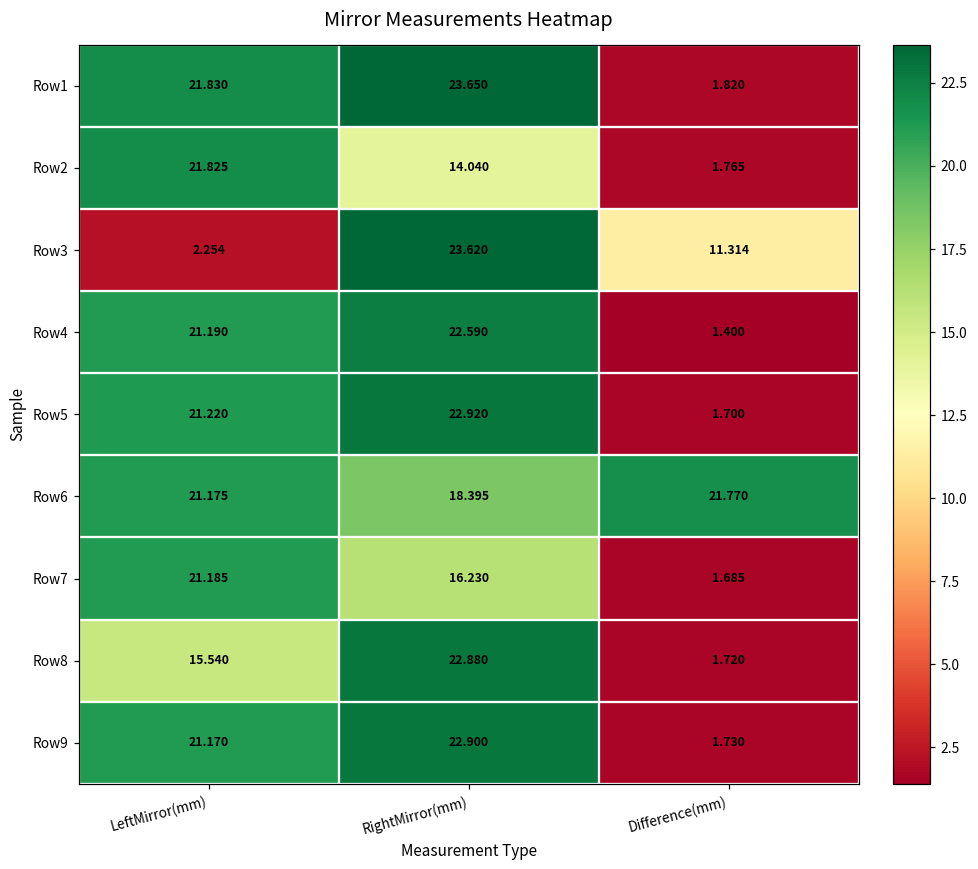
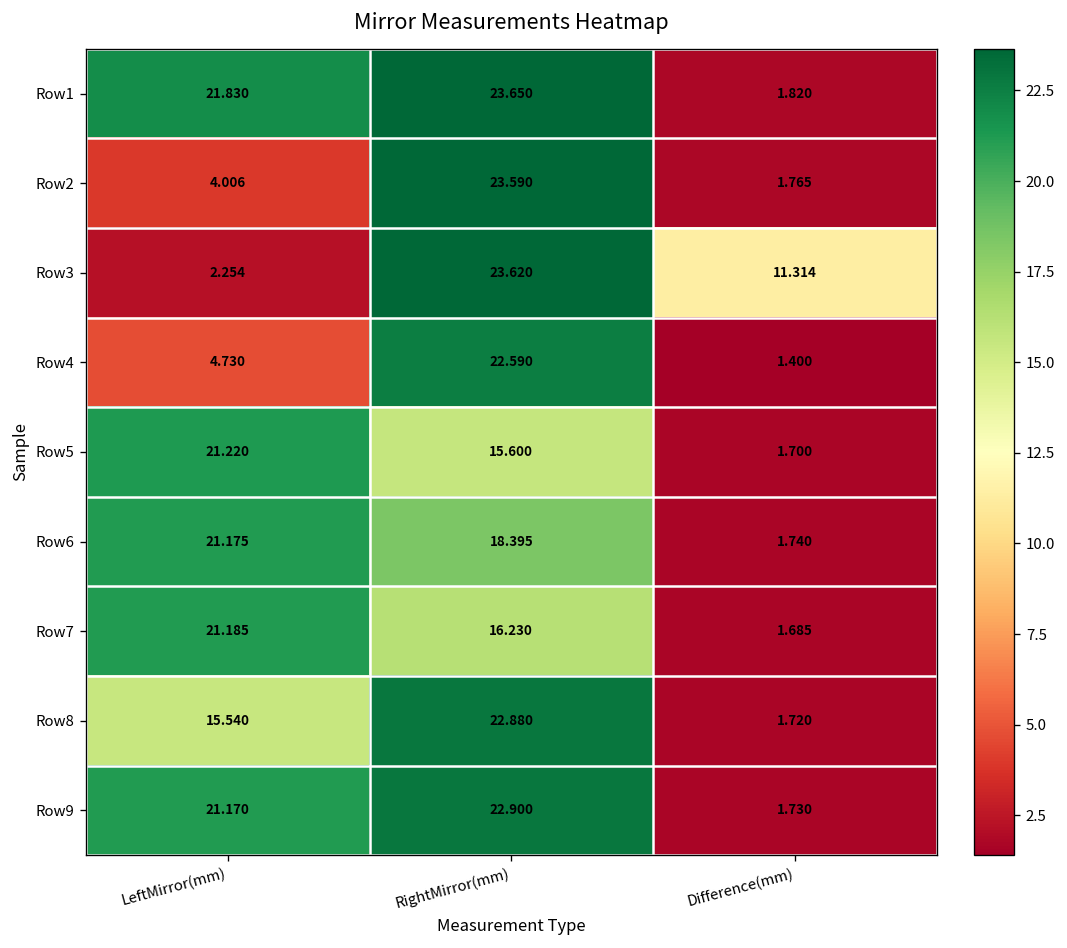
Row2, LeftMirror(mm): 21.825 -> 4.006
Row2, RightMirror(mm): 14.040 -> 23.590
Row4, LeftMirror(mm): 21.190 -> 4.730
Row5, RightMirror(mm): 22.920 -> 15.600
Row6, Difference(mm): 21.770 -> 1.740
